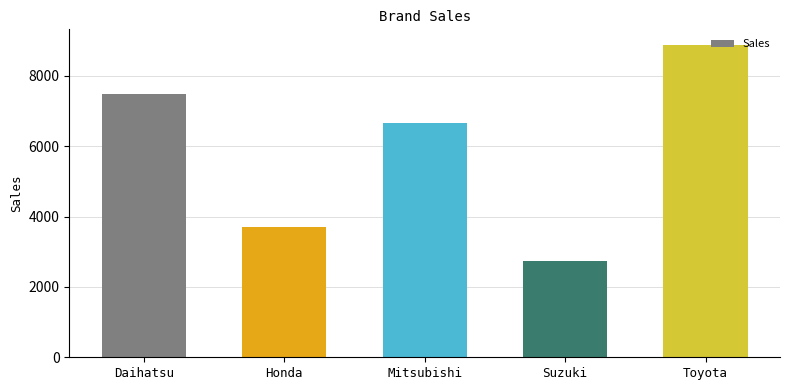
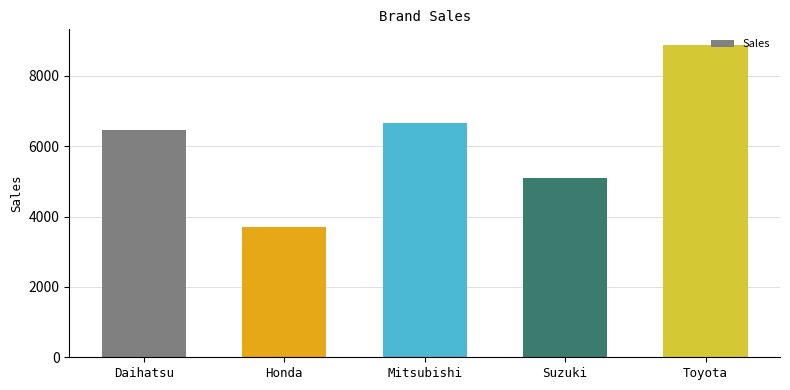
Daihatsu: 7500 -> 6500
Suzuki: 2700 -> 5100
